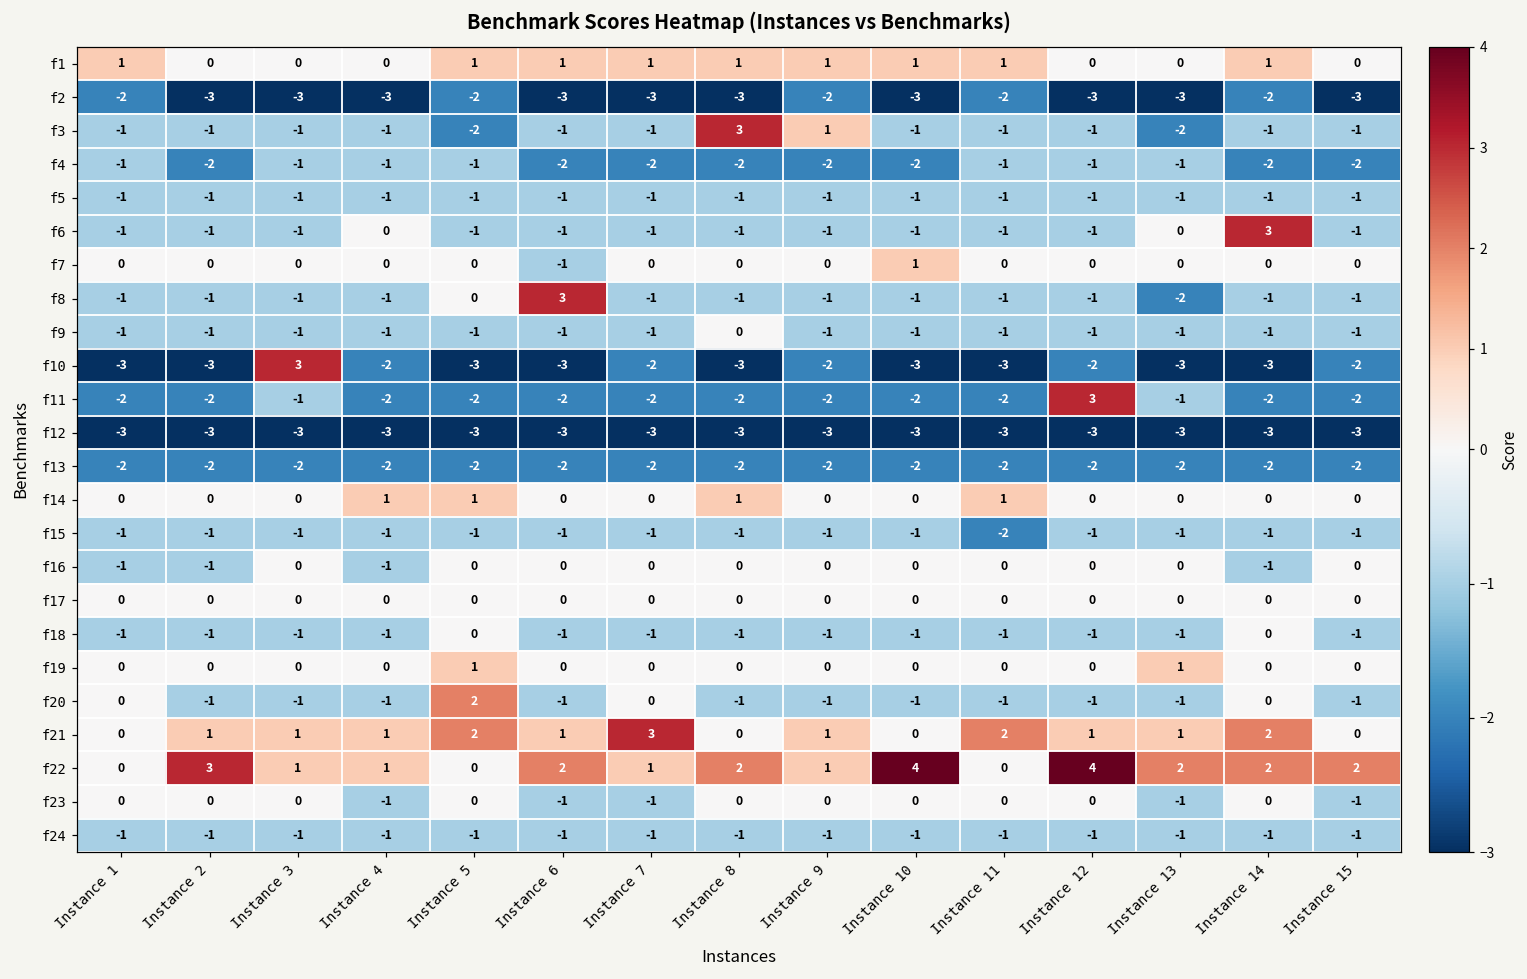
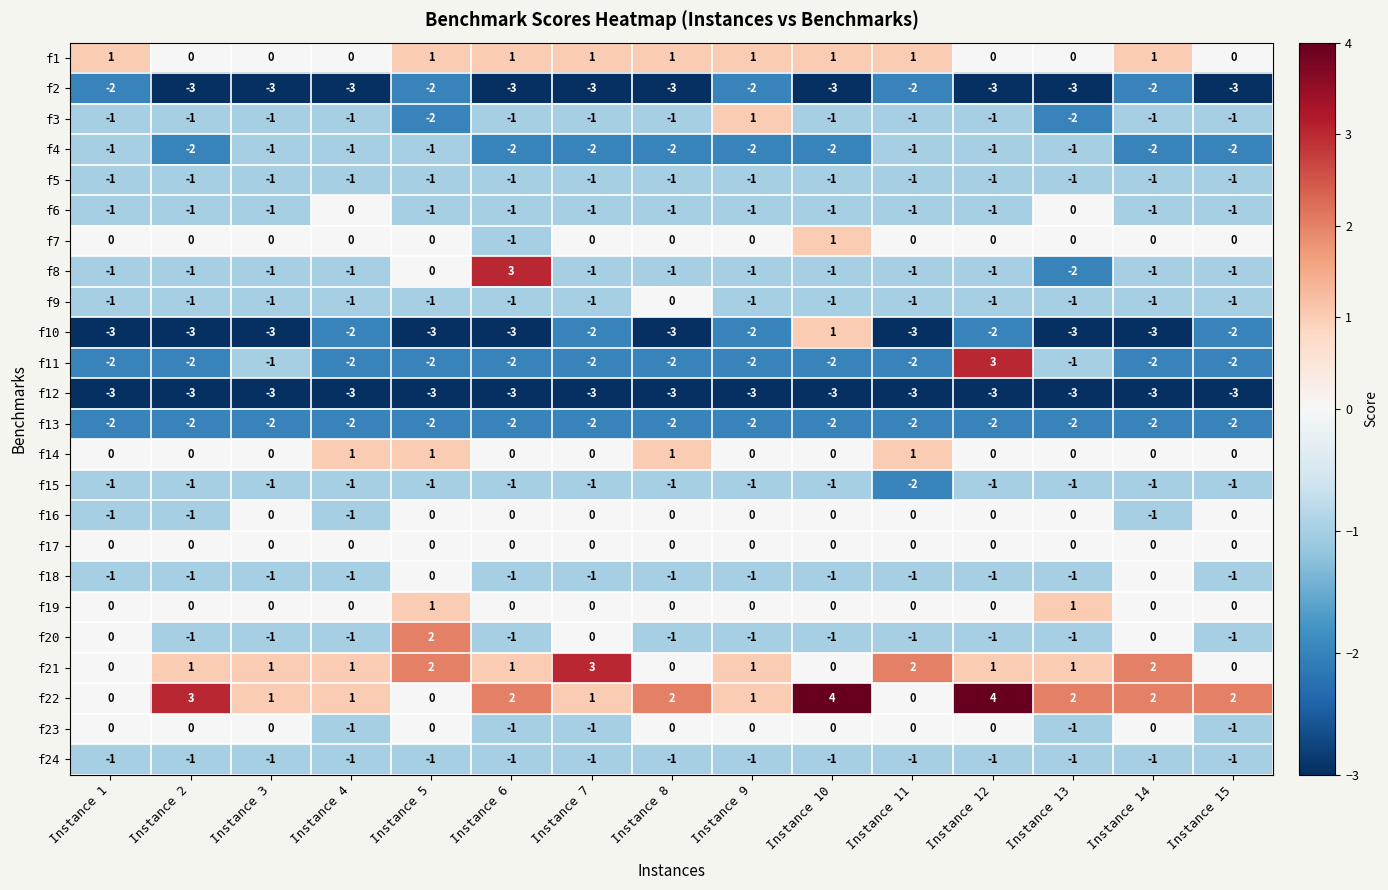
f3, Instance 8: 3 -> -1
f6, Instance 14: 3 -> -1
f10, Instance 3: 3 -> -3
f10, Instance 10: -3 -> 1
